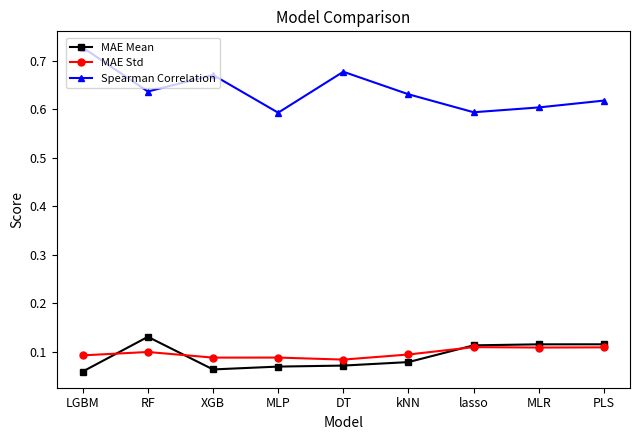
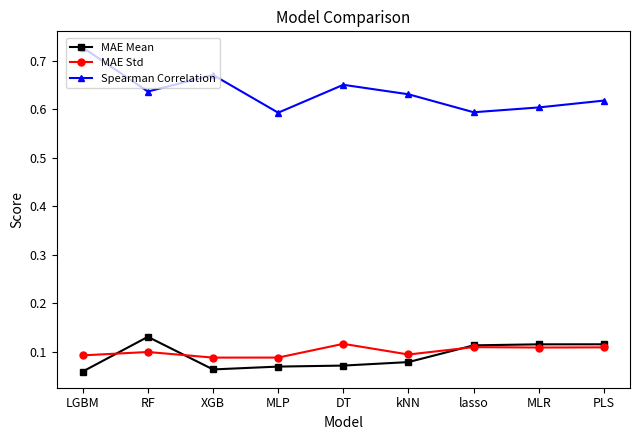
MAE Std, DT: 0.08 -> 0.12
Spearman Correlation, DT: 0.68 -> 0.65
